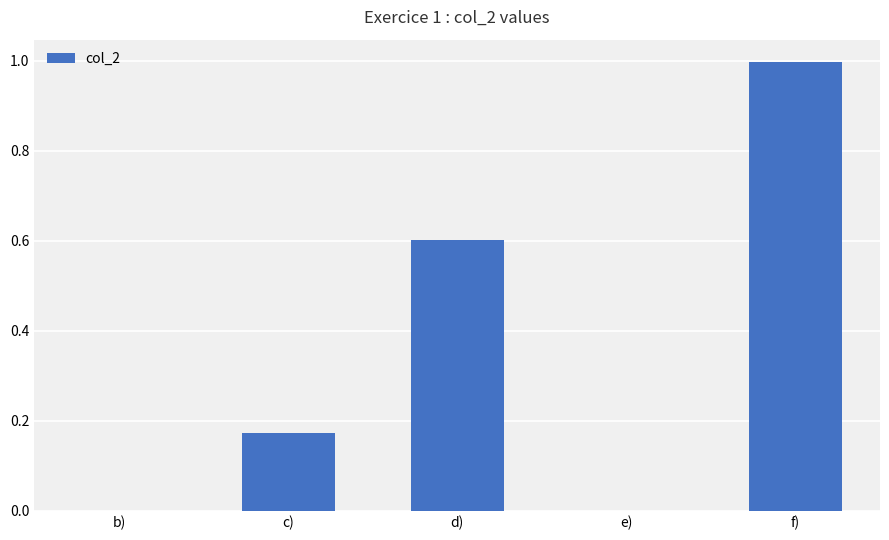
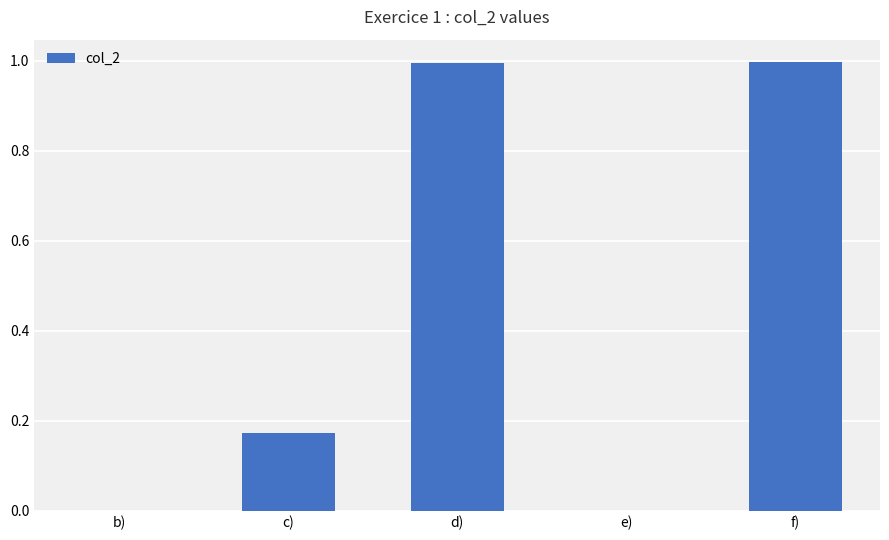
d): 0.60 -> 1.00
